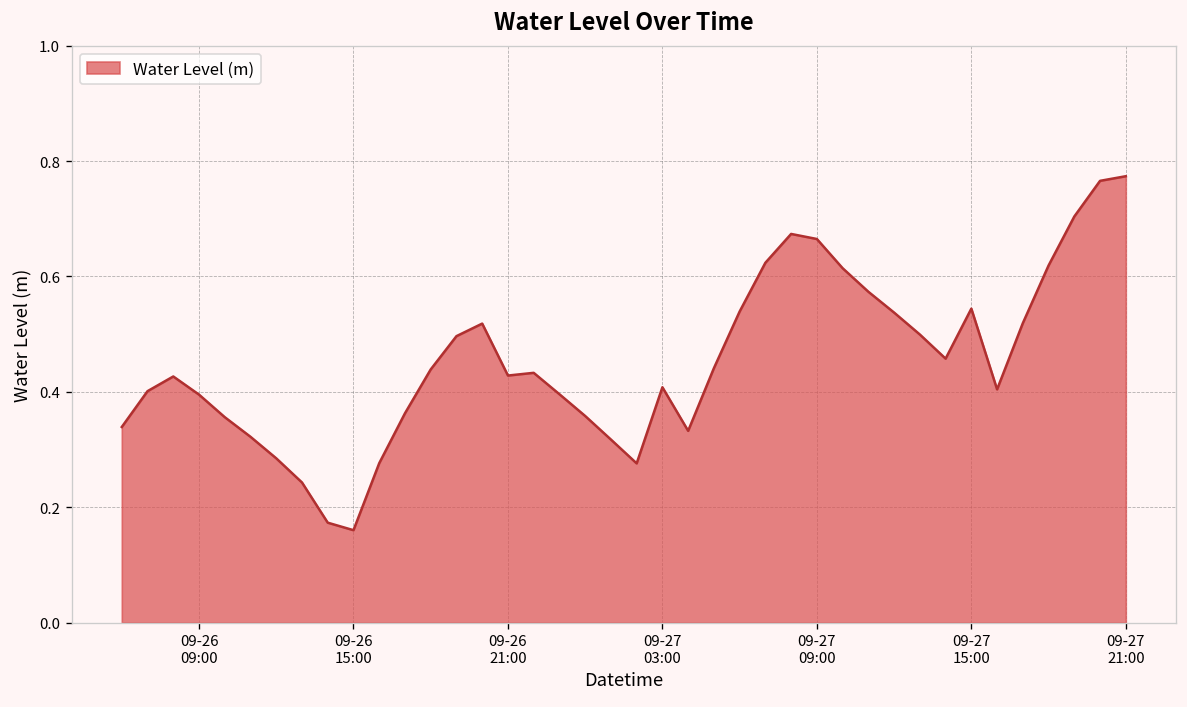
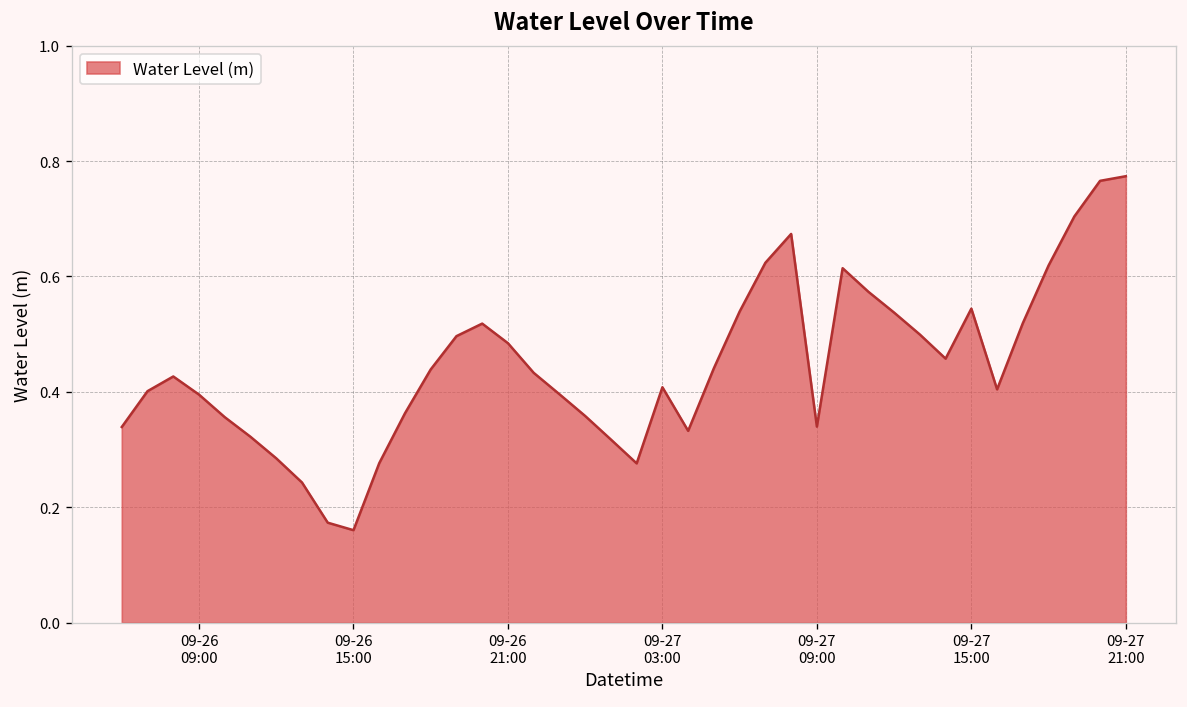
09-26 21:00: 0.43 -> 0.48
09-27 09:00: 0.66 -> 0.34
